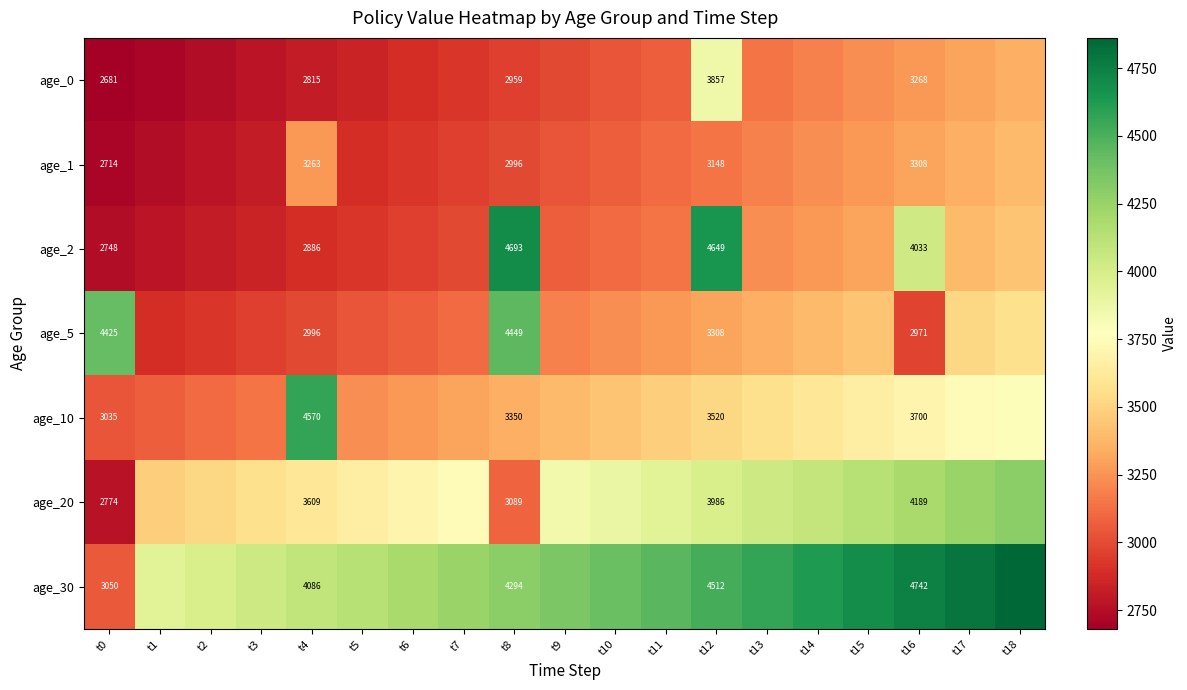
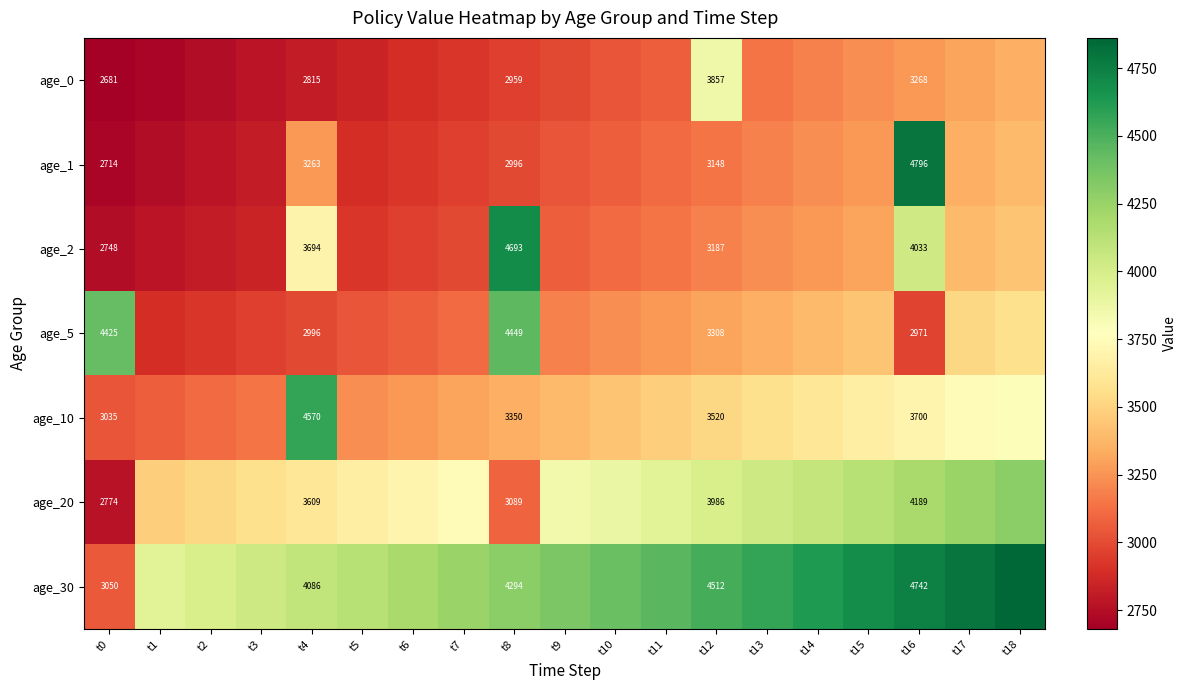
age_1, t16: 3308 -> 4796
age_2, t4: 2886 -> 3694
age_2, t12: 4649 -> 3187
